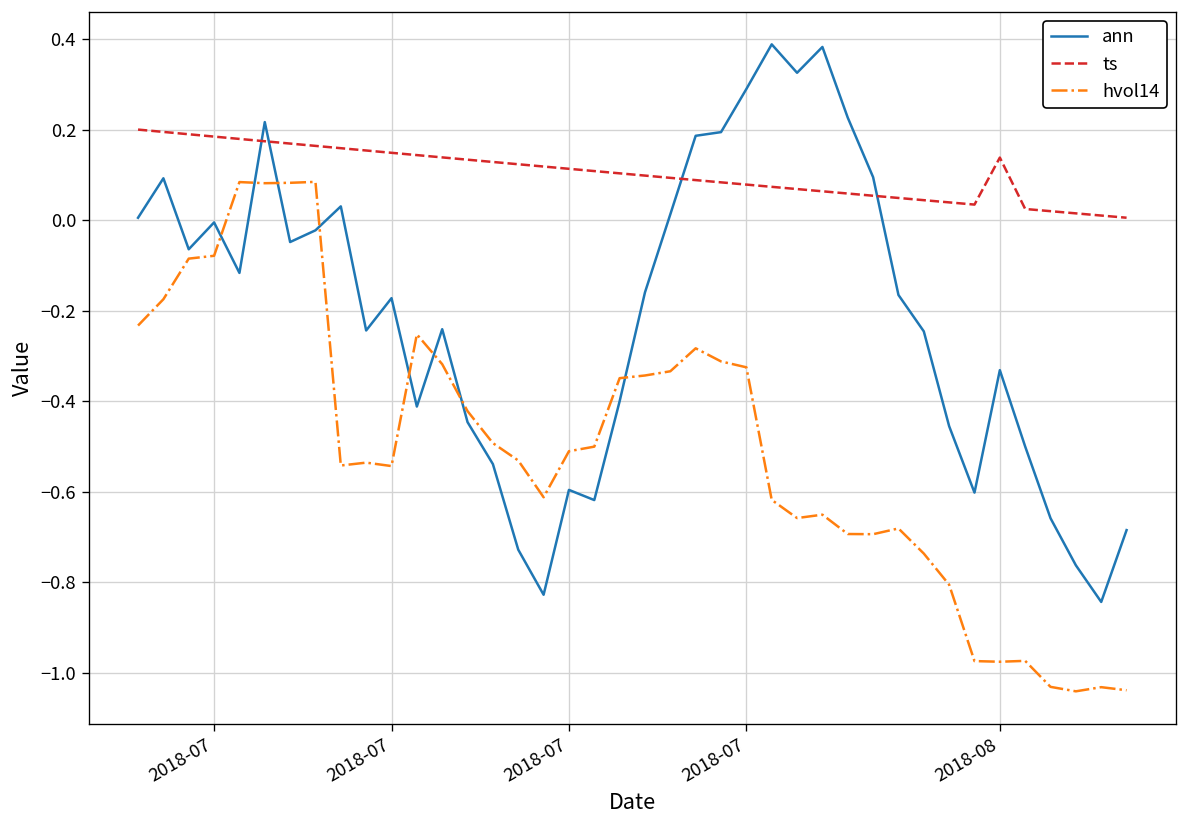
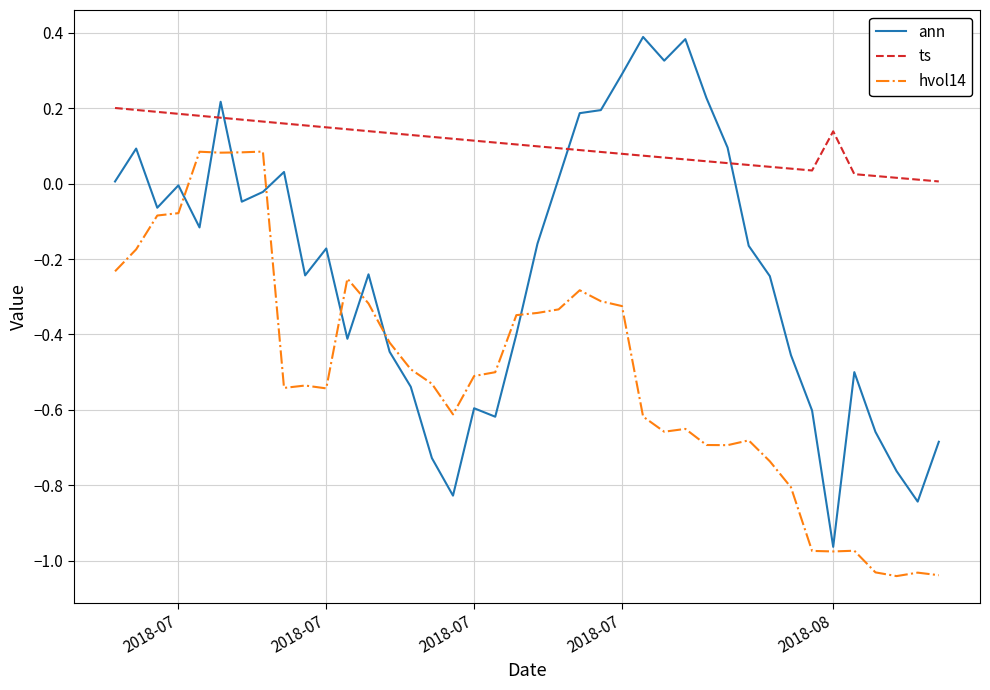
ann, 2018-08: -0.33 -> -0.96
